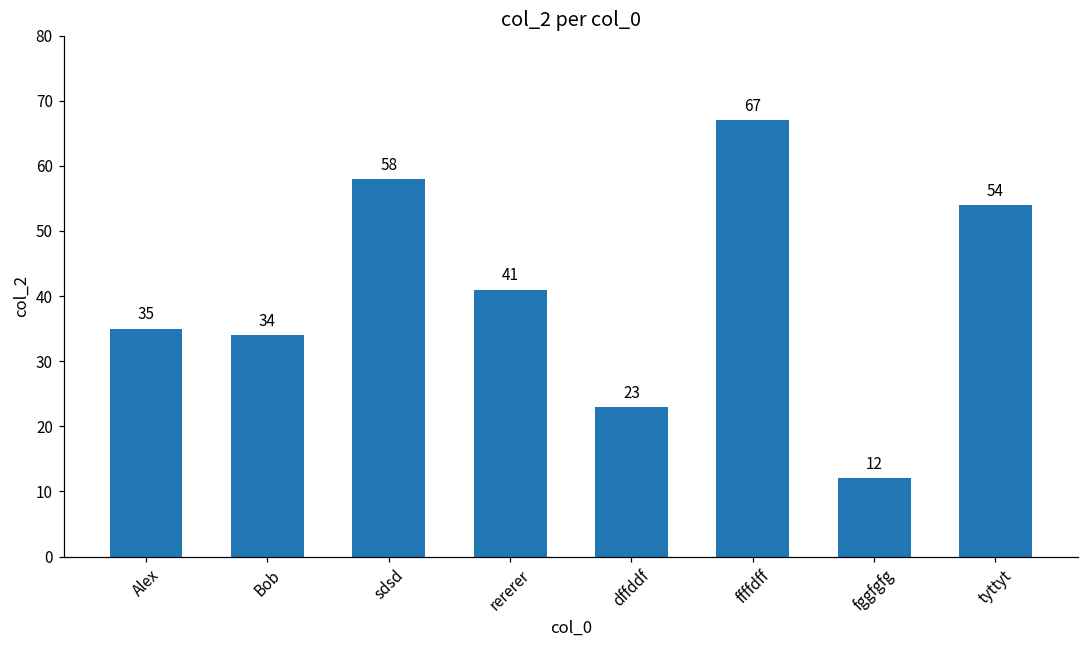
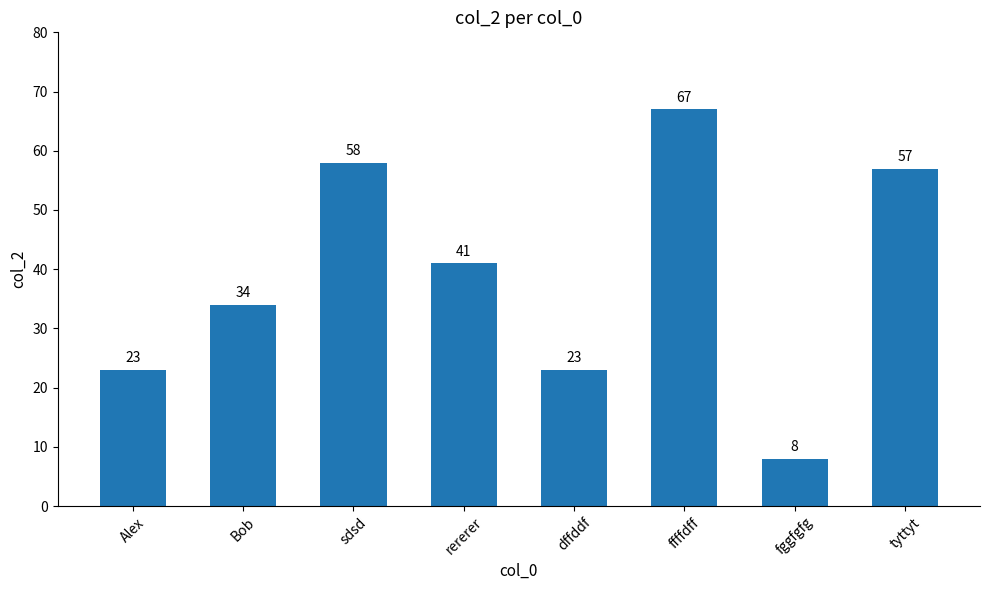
Alex: 35 -> 23
fggfgfg: 12 -> 8
tyttyt: 54 -> 57
